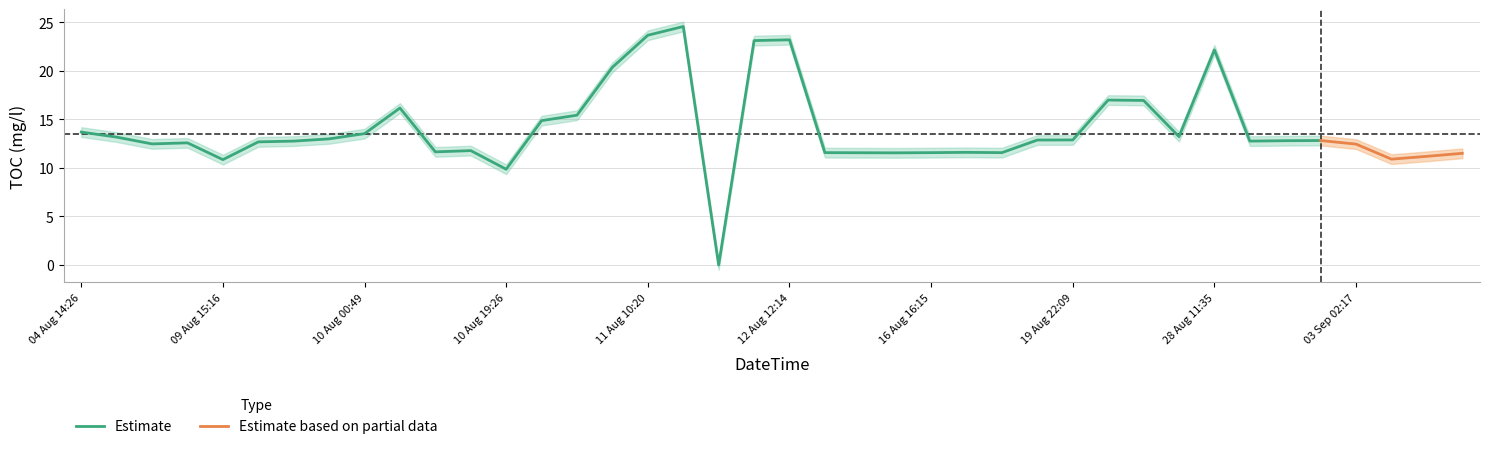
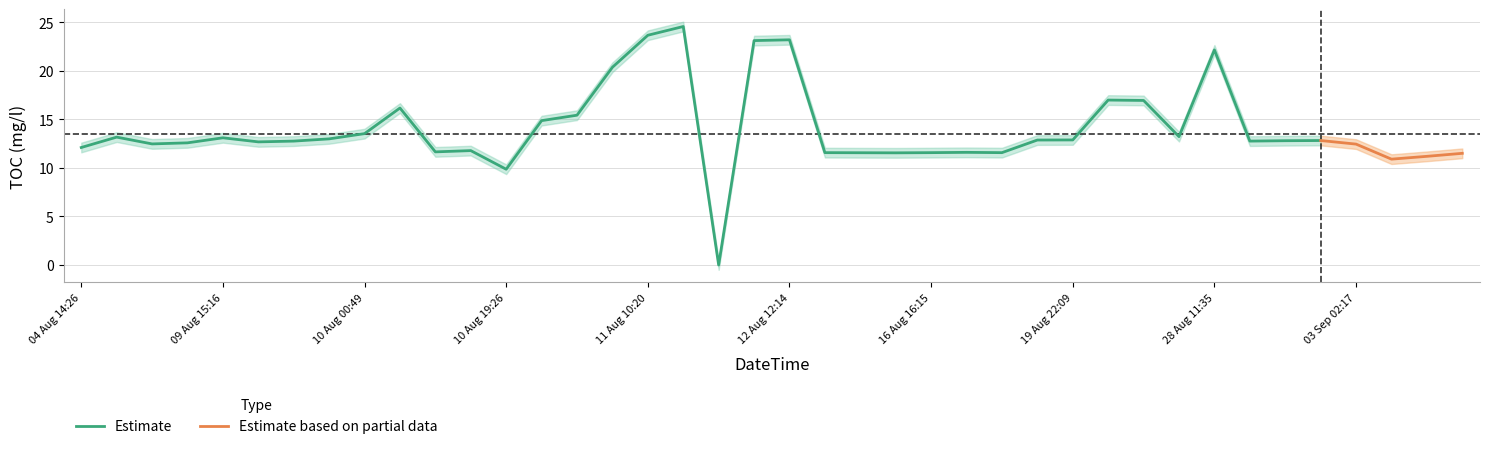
Estimate, 04 Aug 14:26: 14 -> 12
Estimate, 09 Aug 15:16: 11 -> 13
